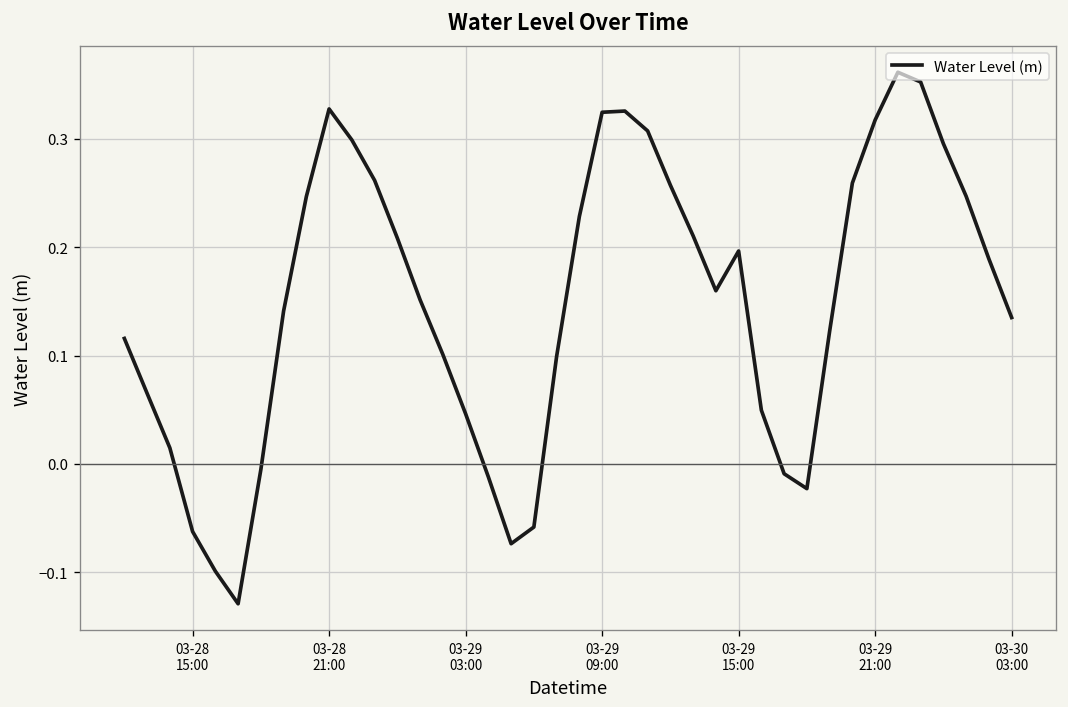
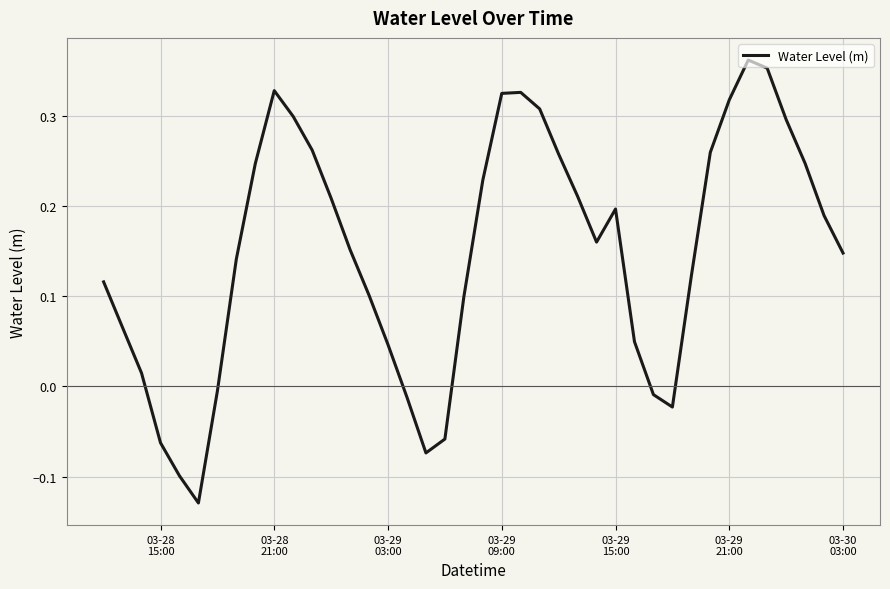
03-30 03:00: 0.14 -> 0.15
